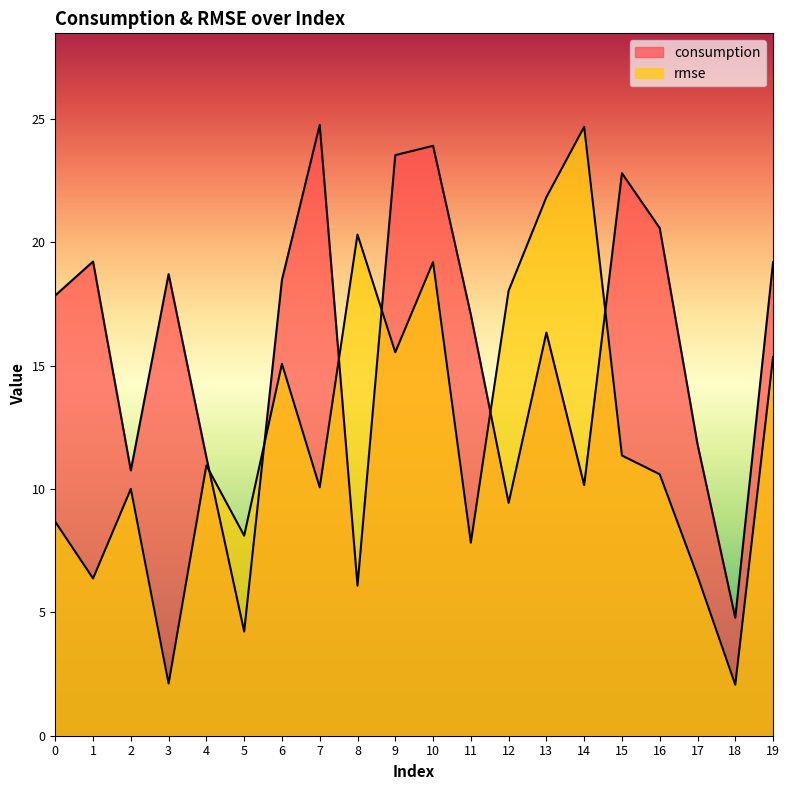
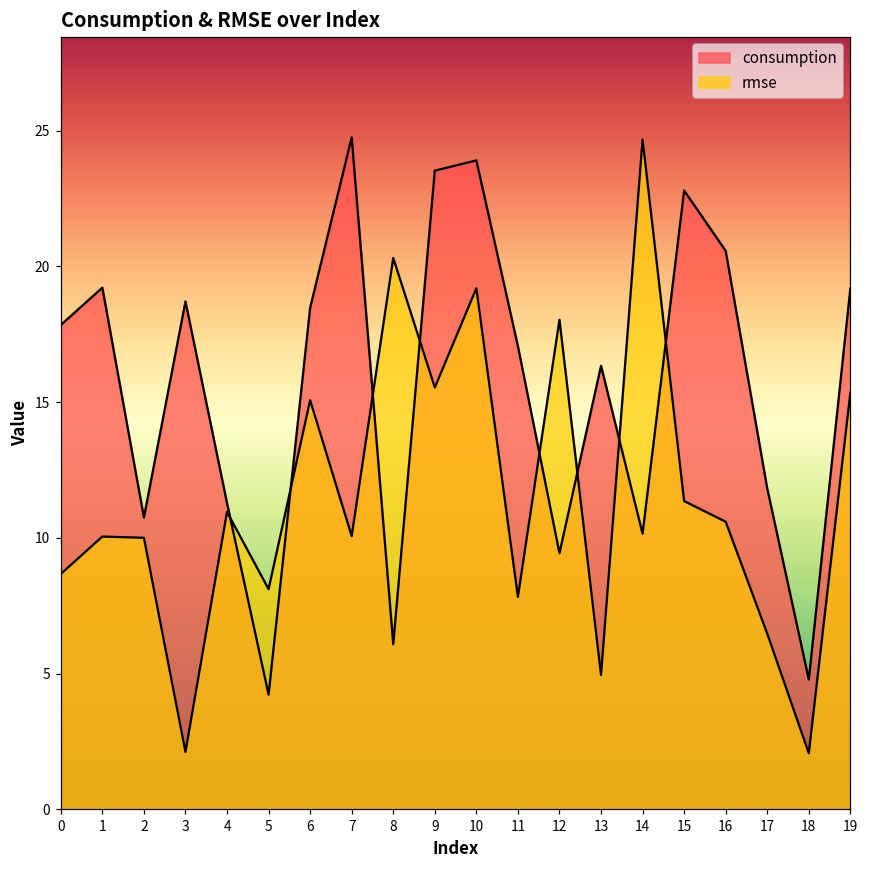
rmse, 1: 6.4 -> 10.0
rmse, 13: 21.8 -> 4.9
